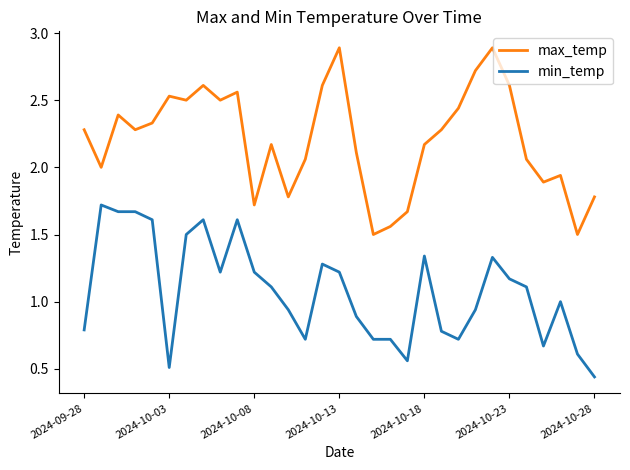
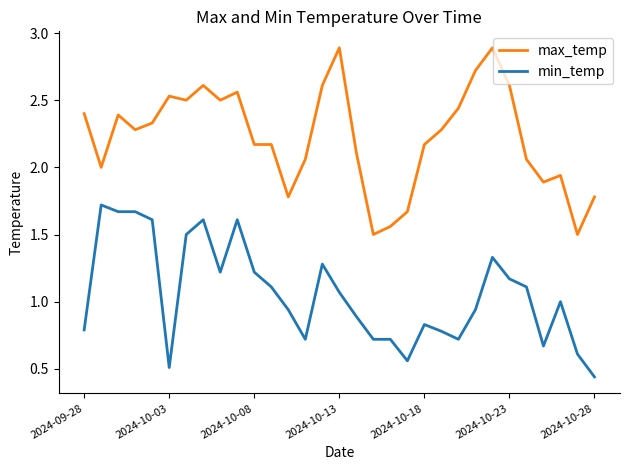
max_temp, 2024-09-28: 2.28 -> 2.40
max_temp, 2024-10-08: 1.72 -> 2.17
min_temp, 2024-10-13: 1.22 -> 1.07
min_temp, 2024-10-18: 1.34 -> 0.83
